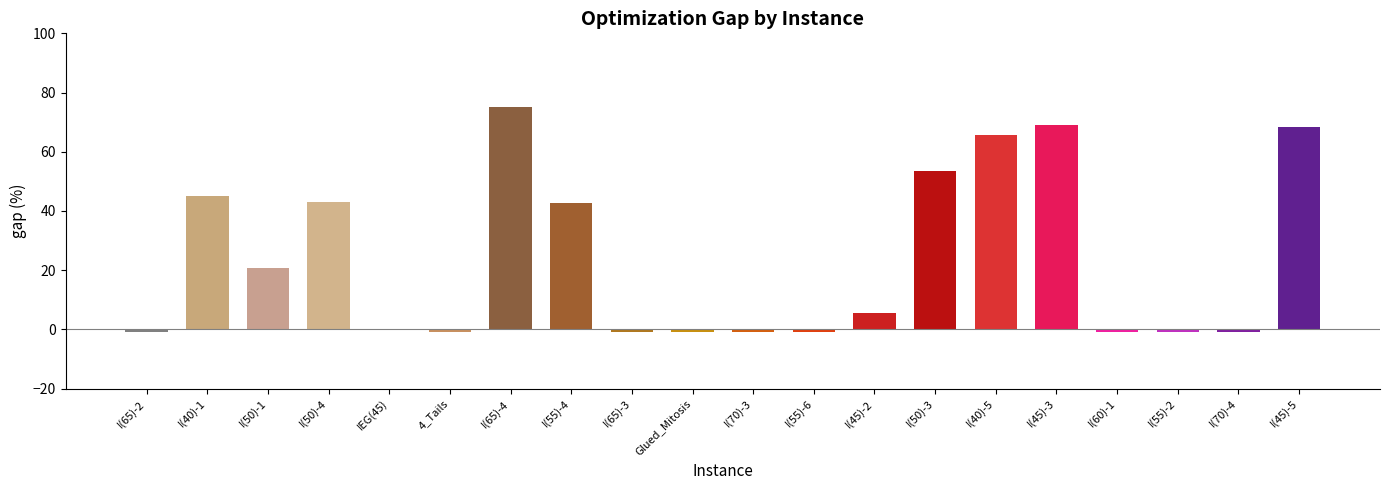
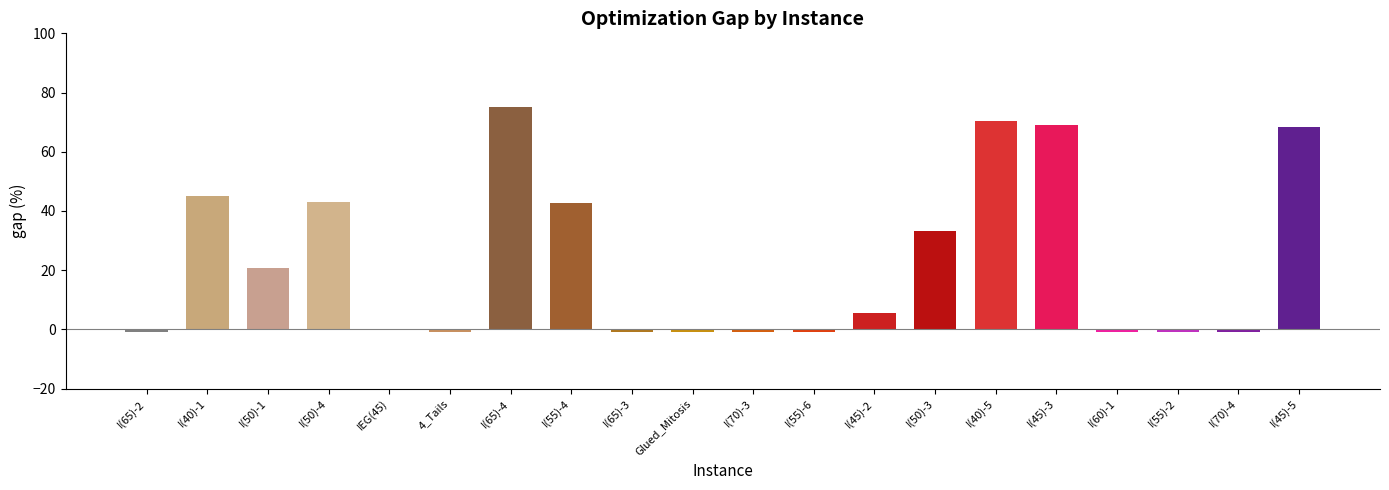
I(50)-3: 53 -> 33
I(40)-5: 66 -> 70
